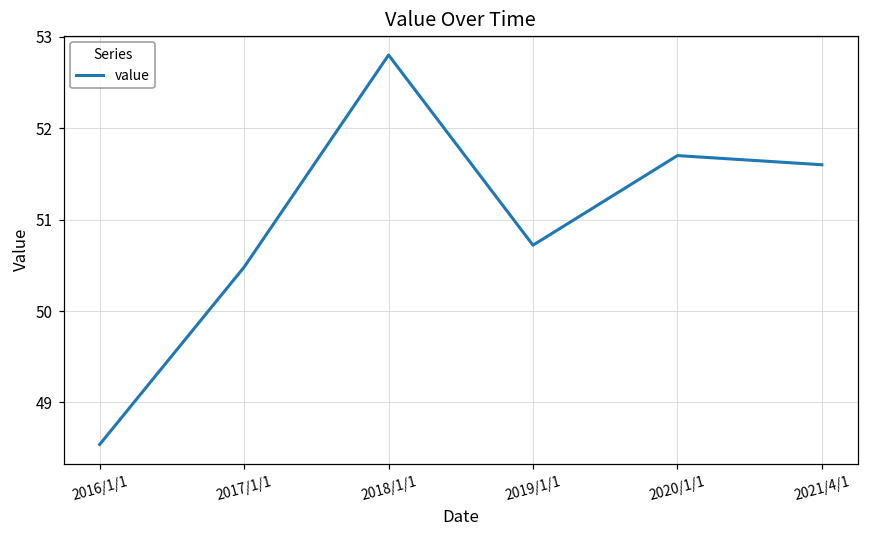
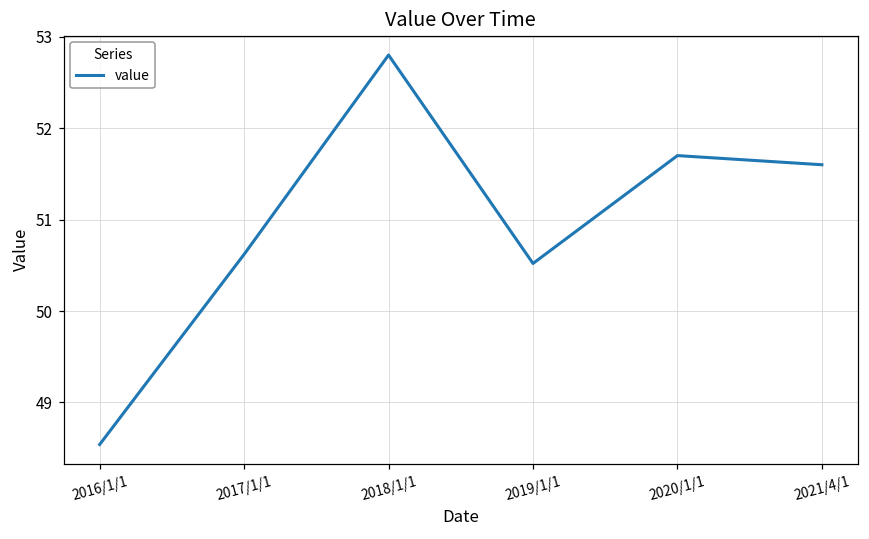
2017/1/1: 50.5 -> 50.6
2019/1/1: 50.7 -> 50.5
